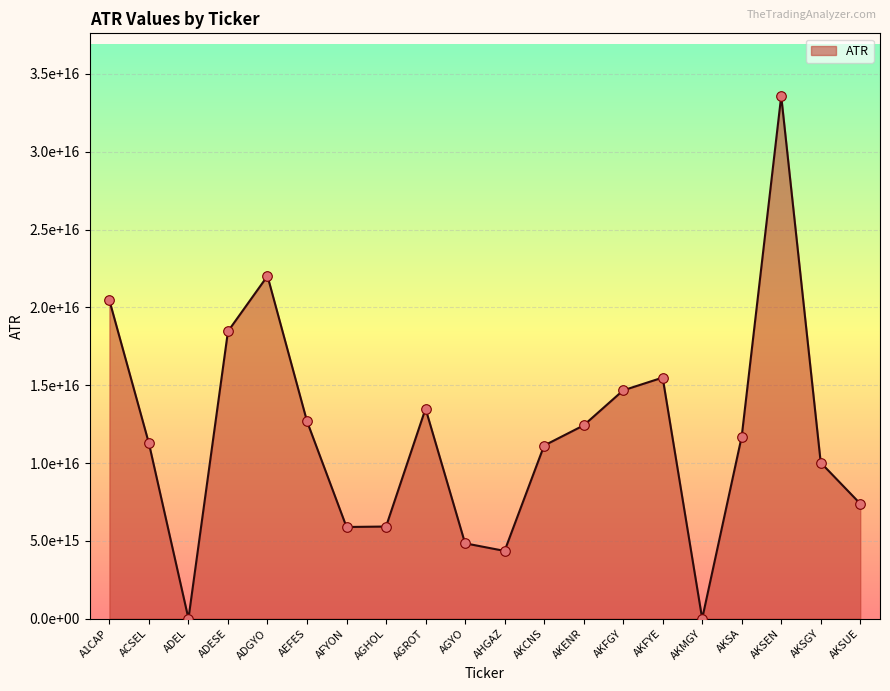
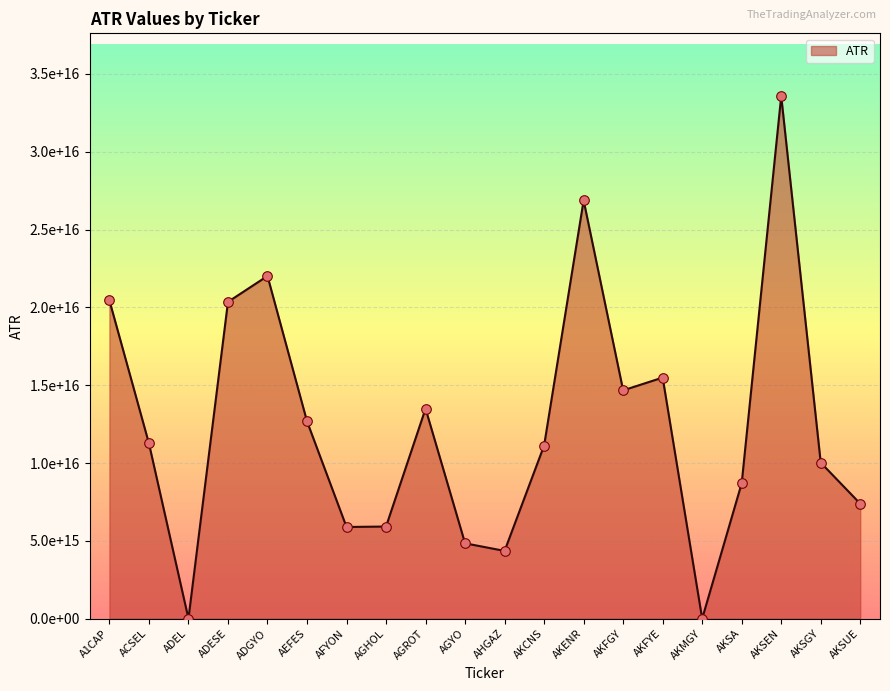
ADESE: 18500000000000000 -> 20400000000000000
AKENR: 12400000000000000 -> 26900000000000000
AKSA: 11700000000000000 -> 8700000000000000
